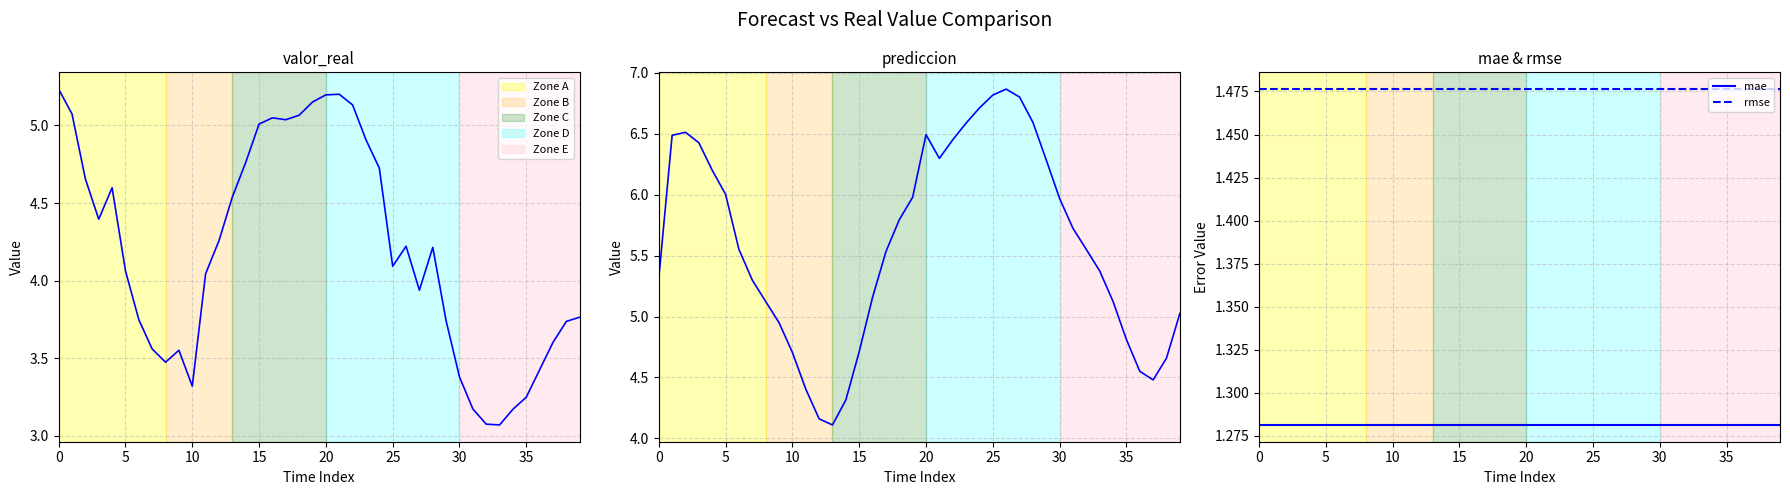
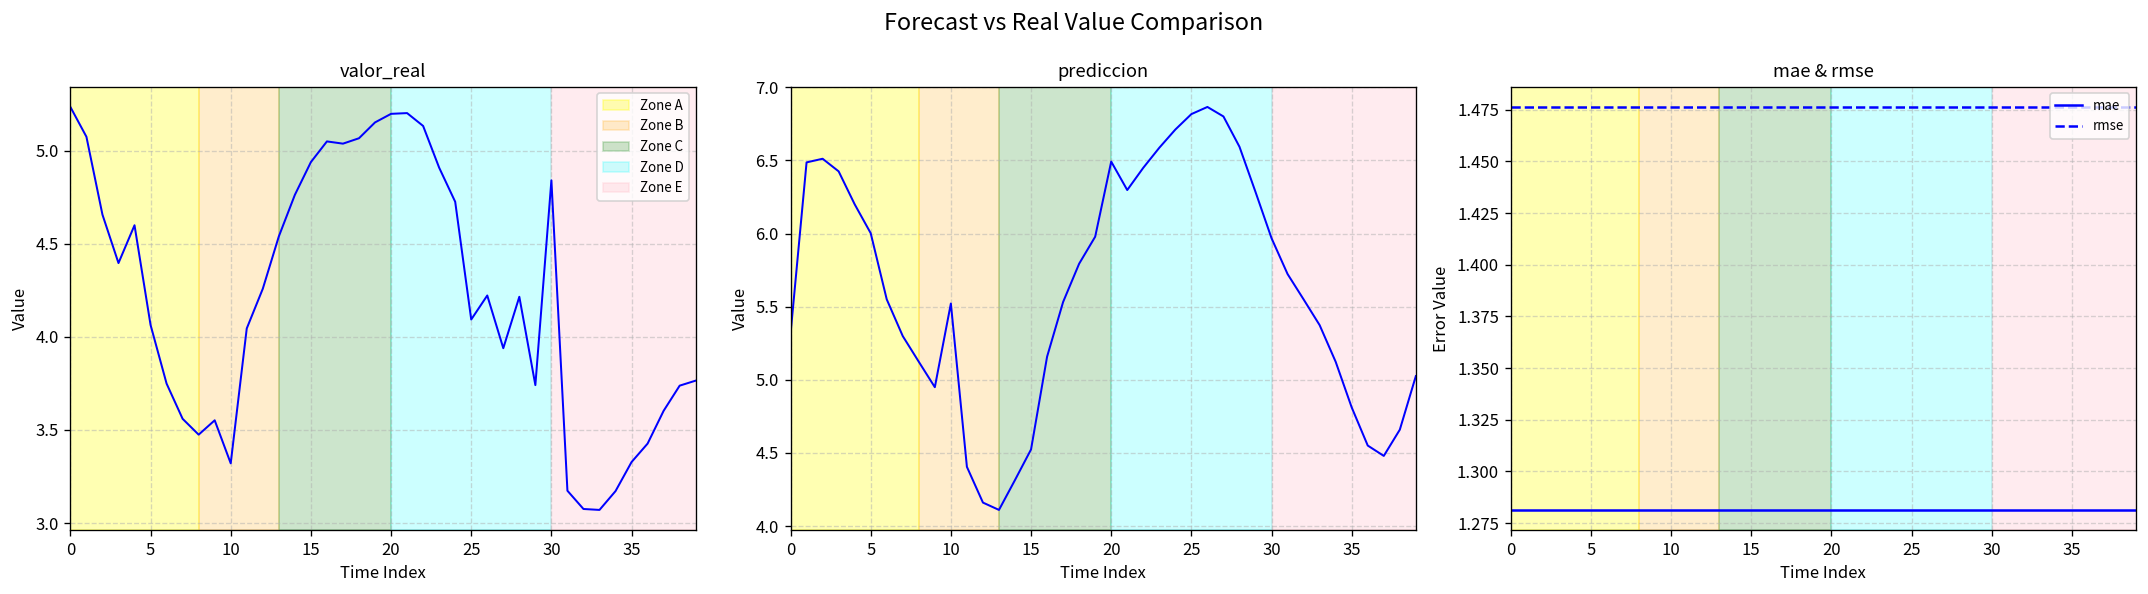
valor_real, 15: 5.01 -> 4.94
valor_real, 30: 3.38 -> 4.84
valor_real, 35: 3.25 -> 3.33
prediccion, 10: 4.71 -> 5.52
prediccion, 15: 4.71 -> 4.52
